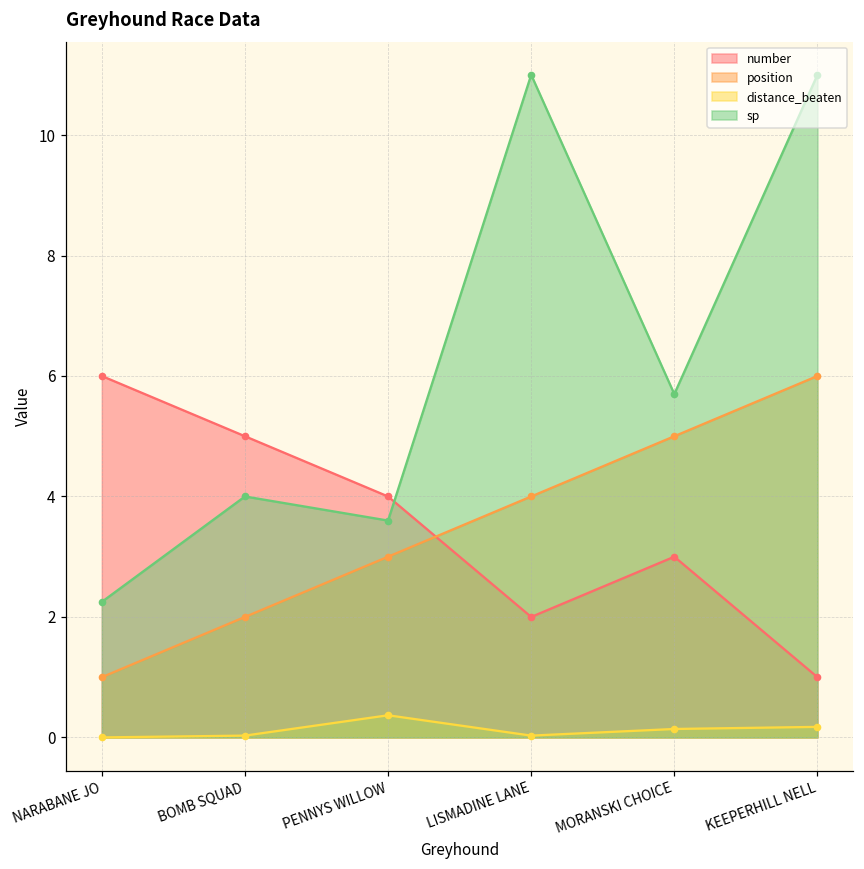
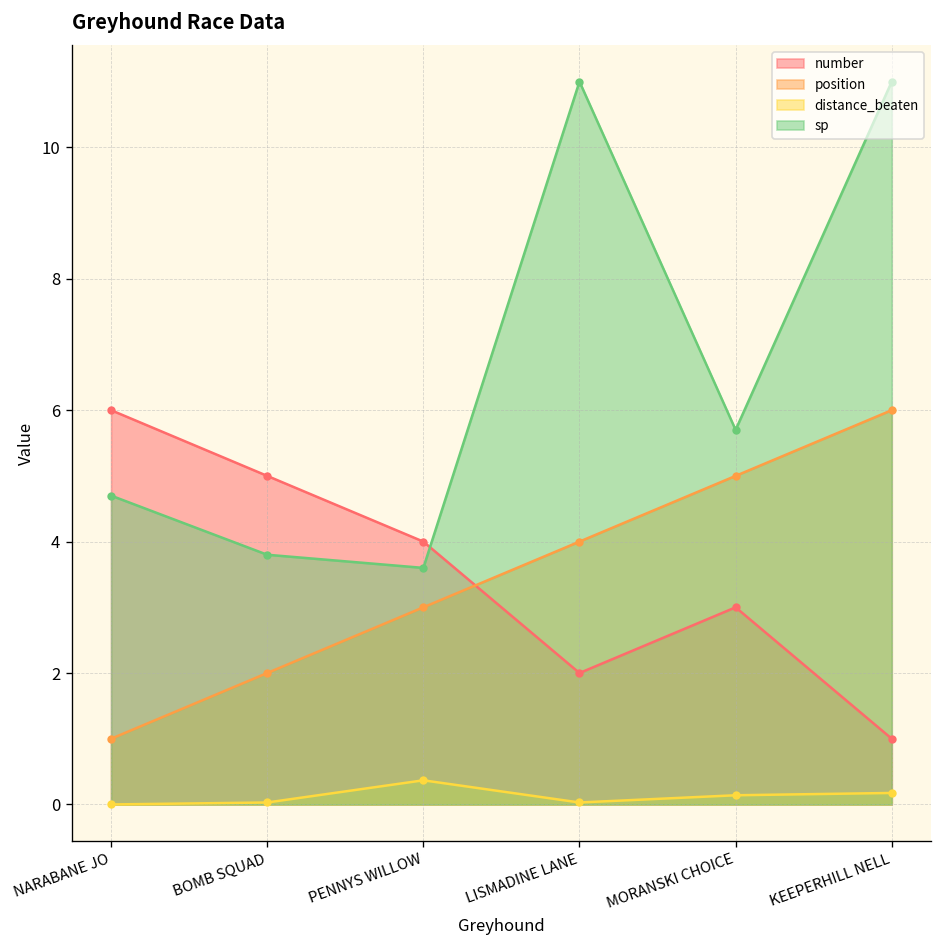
sp, NARABANE JO: 2.3 -> 4.7
sp, BOMB SQUAD: 4.0 -> 3.8
